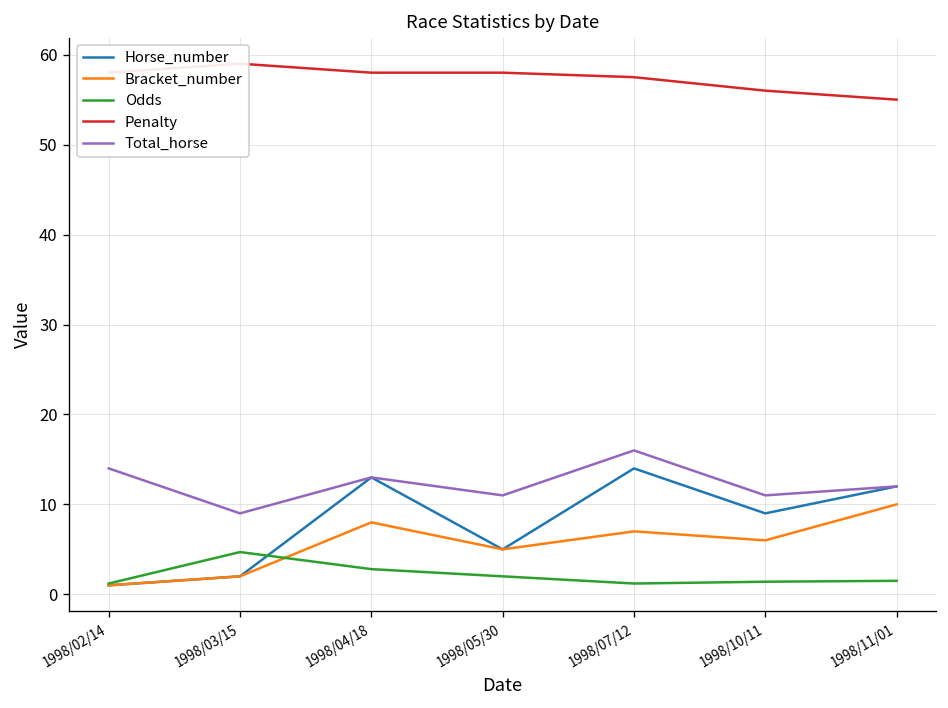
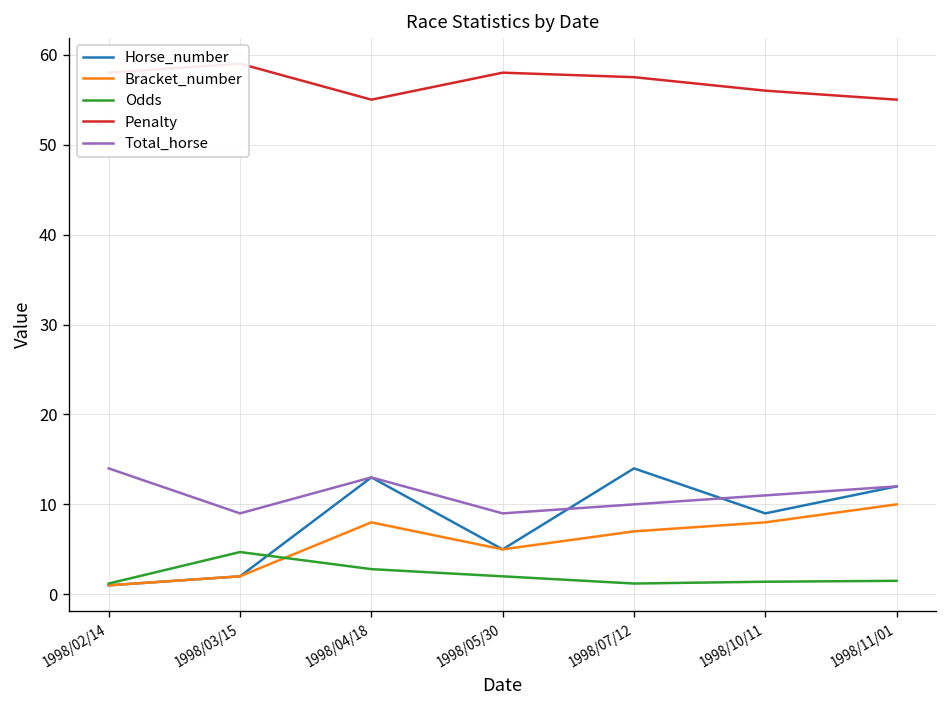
Penalty, 1998/04/18: 58 -> 55
Total_horse, 1998/05/30: 11 -> 9
Total_horse, 1998/07/12: 16 -> 10
Bracket_number, 1998/10/11: 6 -> 8
